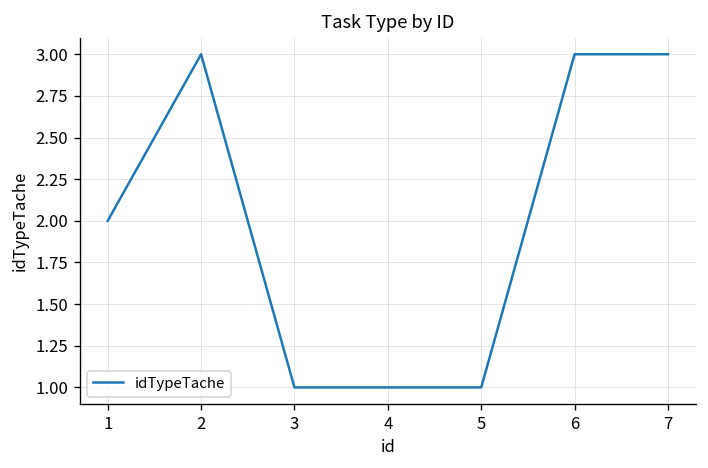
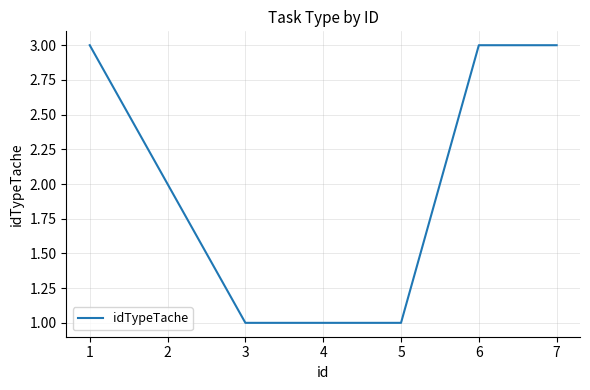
1: 2 -> 3
2: 3 -> 2
